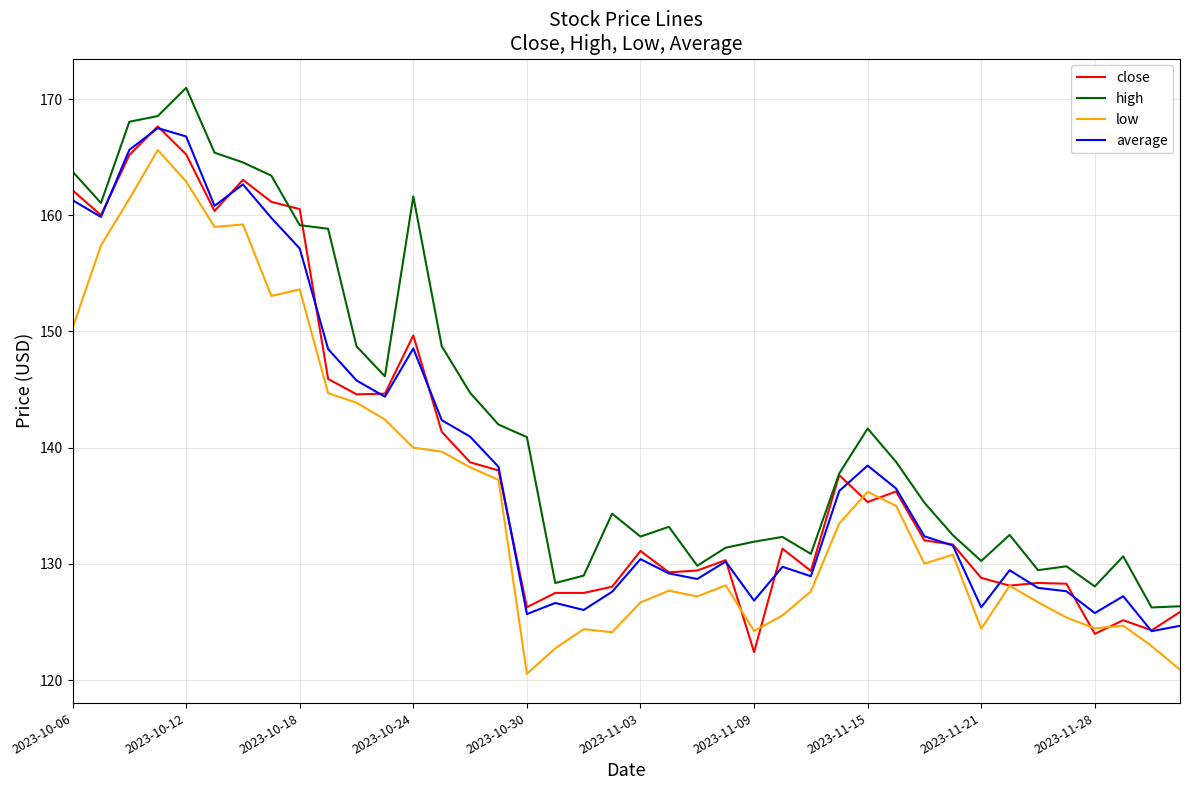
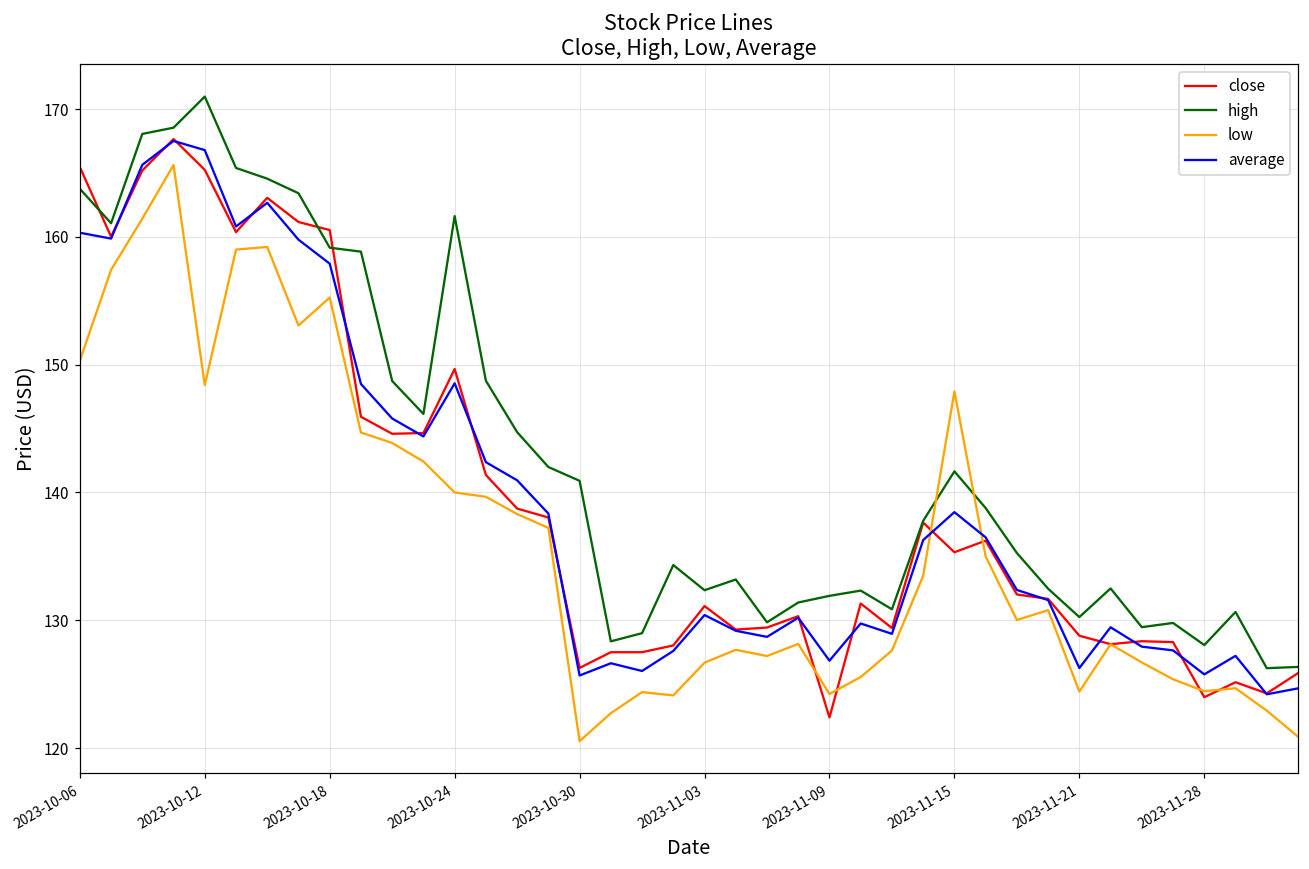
close, 2023-10-06: 162.2 -> 165.5
average, 2023-10-06: 161.3 -> 160.3
low, 2023-10-12: 162.9 -> 148.4
low, 2023-10-18: 153.6 -> 155.3
average, 2023-10-18: 157.1 -> 157.9
low, 2023-11-15: 136.2 -> 147.9
